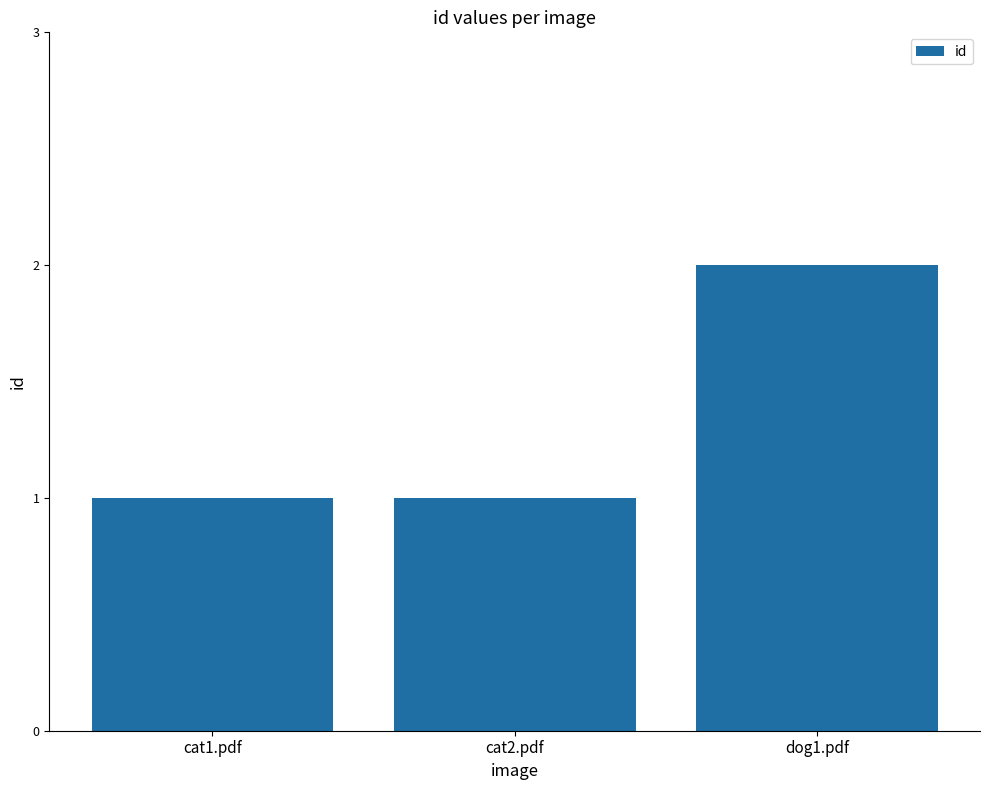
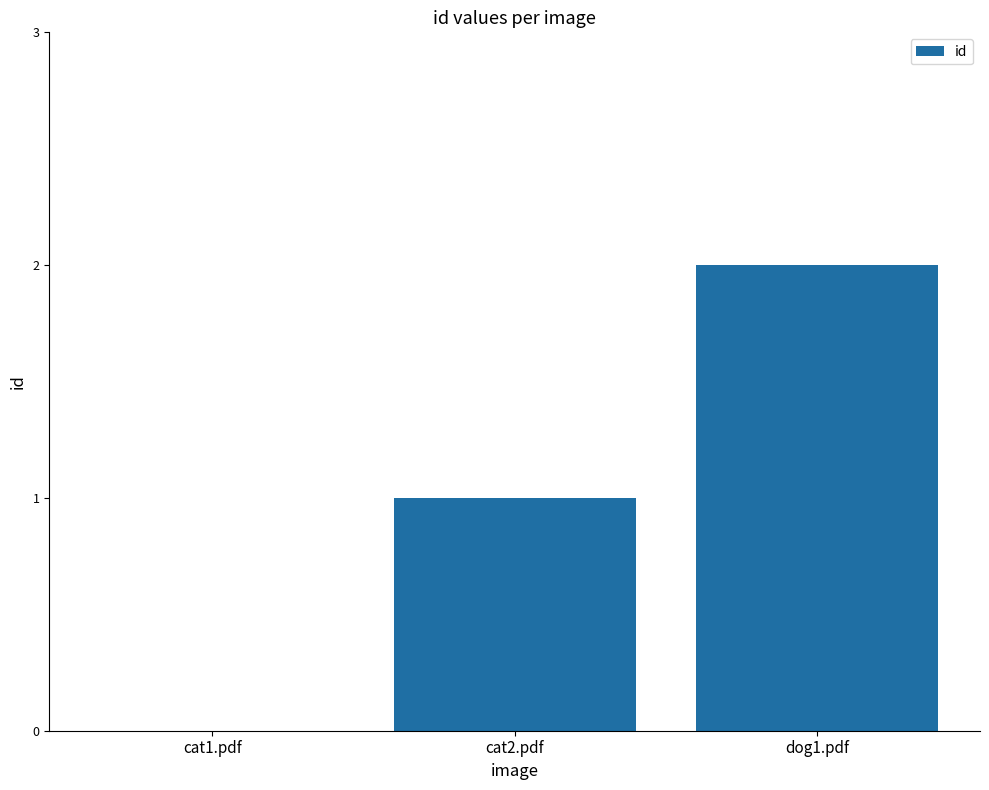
cat1.pdf: 1 -> 0
